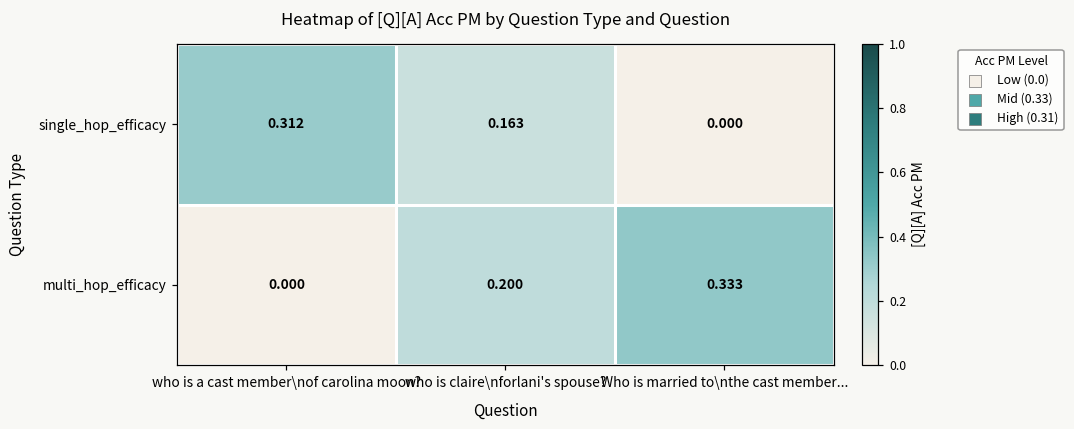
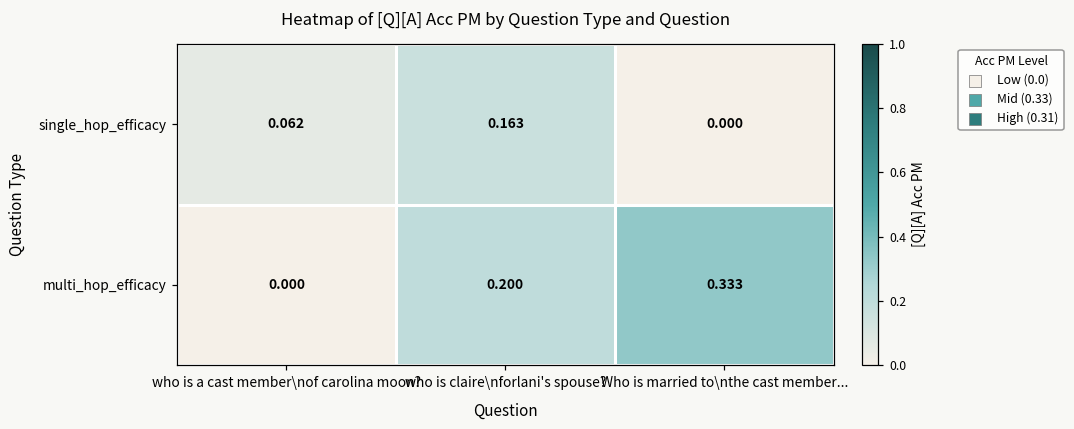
single_hop_efficacy, who is a cast member\nof carolina moon?: 0.312 -> 0.062
